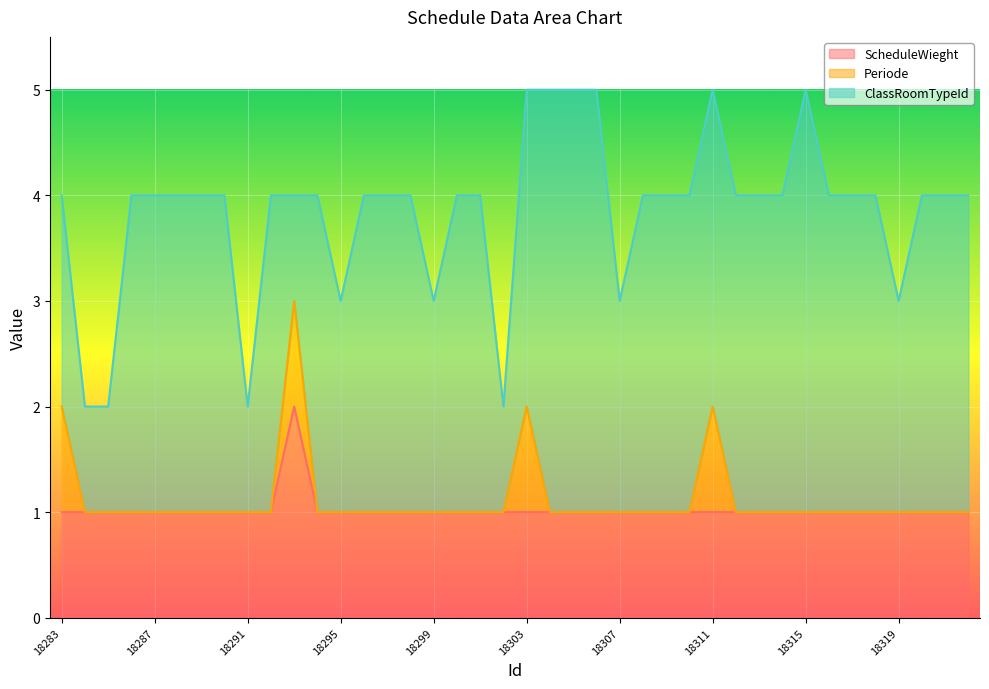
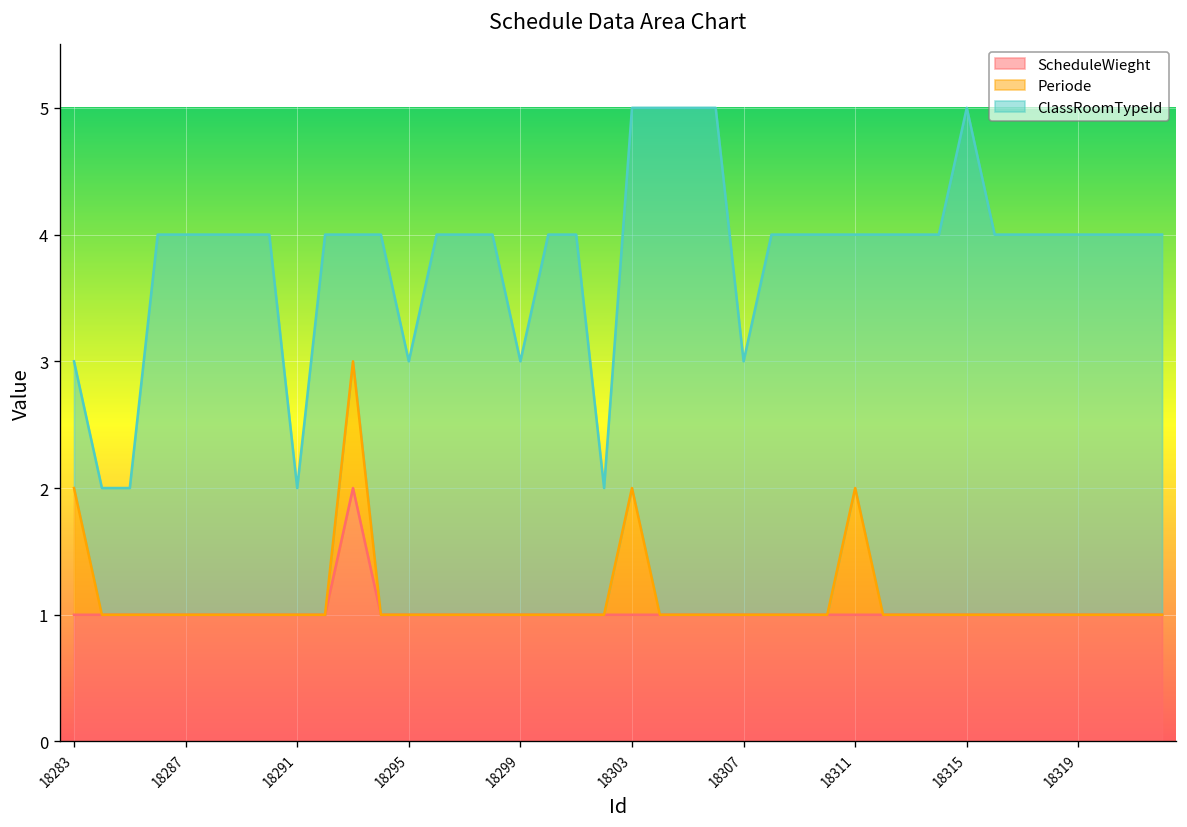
ClassRoomTypeId, 18283: 2 -> 1
ClassRoomTypeId, 18311: 3 -> 2
ClassRoomTypeId, 18319: 2 -> 3
